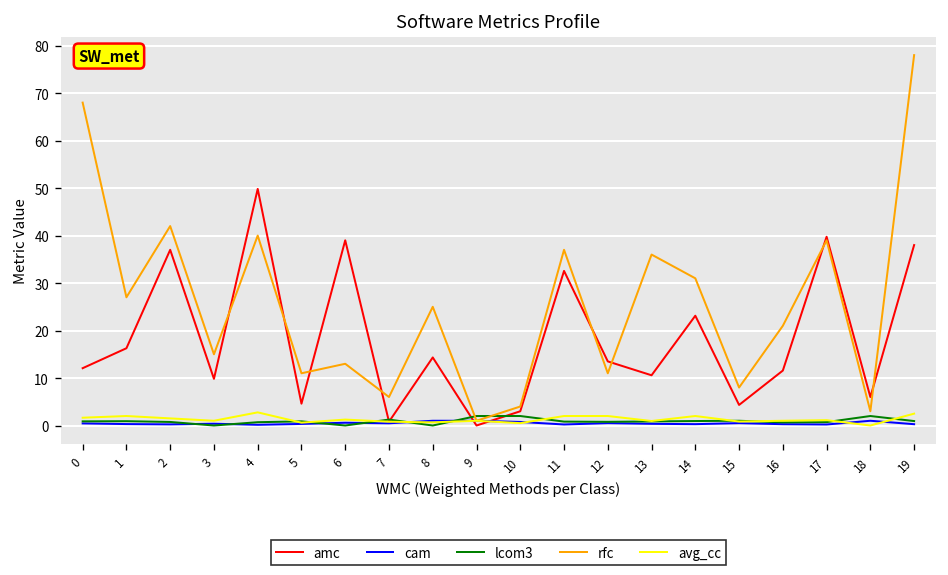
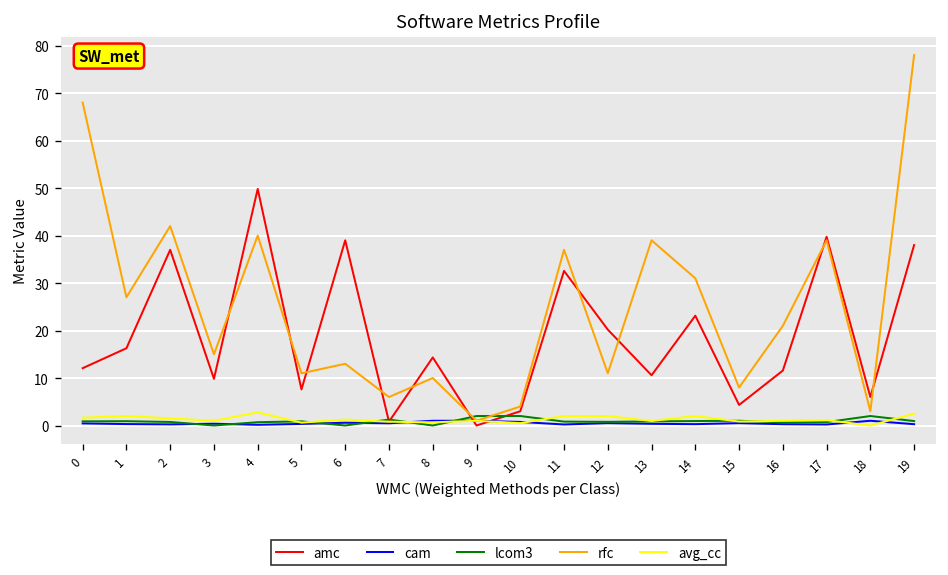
amc, 5: 5 -> 8
rfc, 8: 25 -> 10
amc, 12: 14 -> 20
rfc, 13: 36 -> 39
